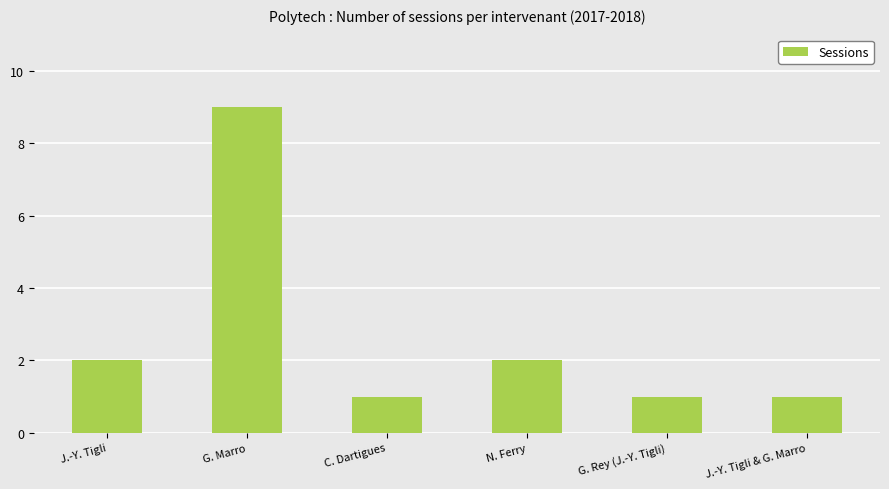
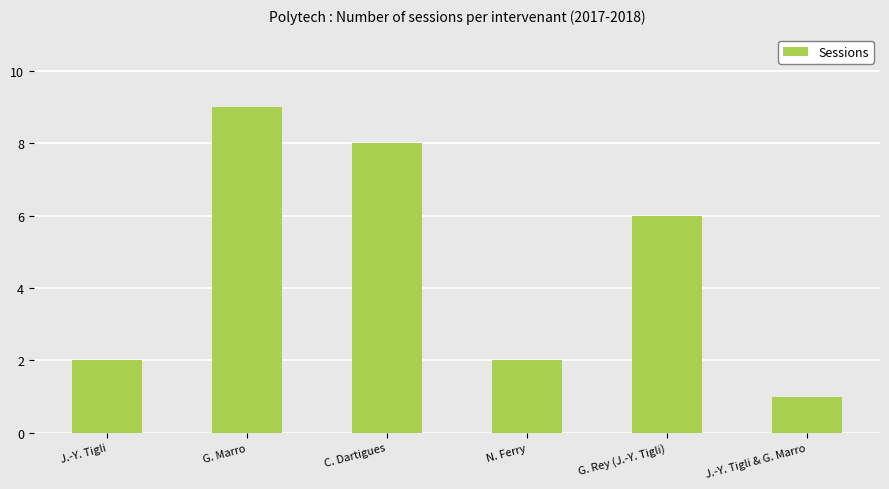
C. Dartigues: 1 -> 8
G. Rey (J.-Y. Tigli): 1 -> 6
